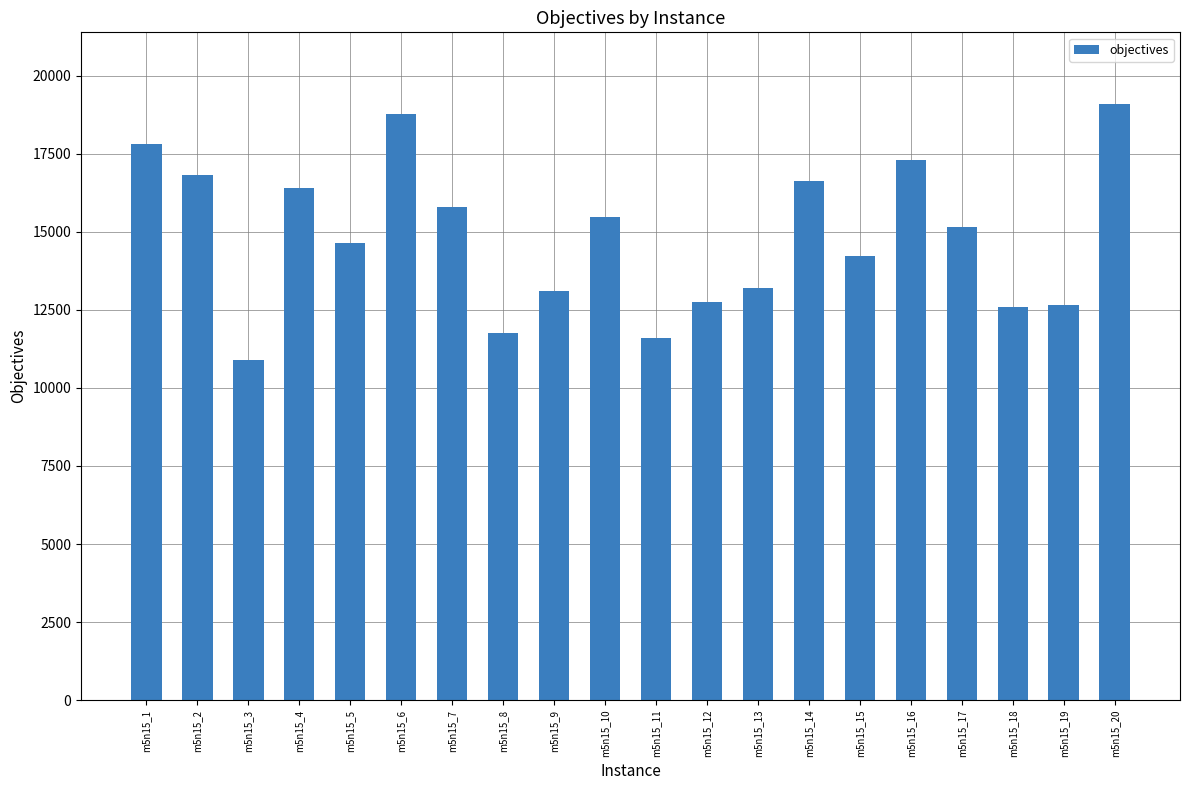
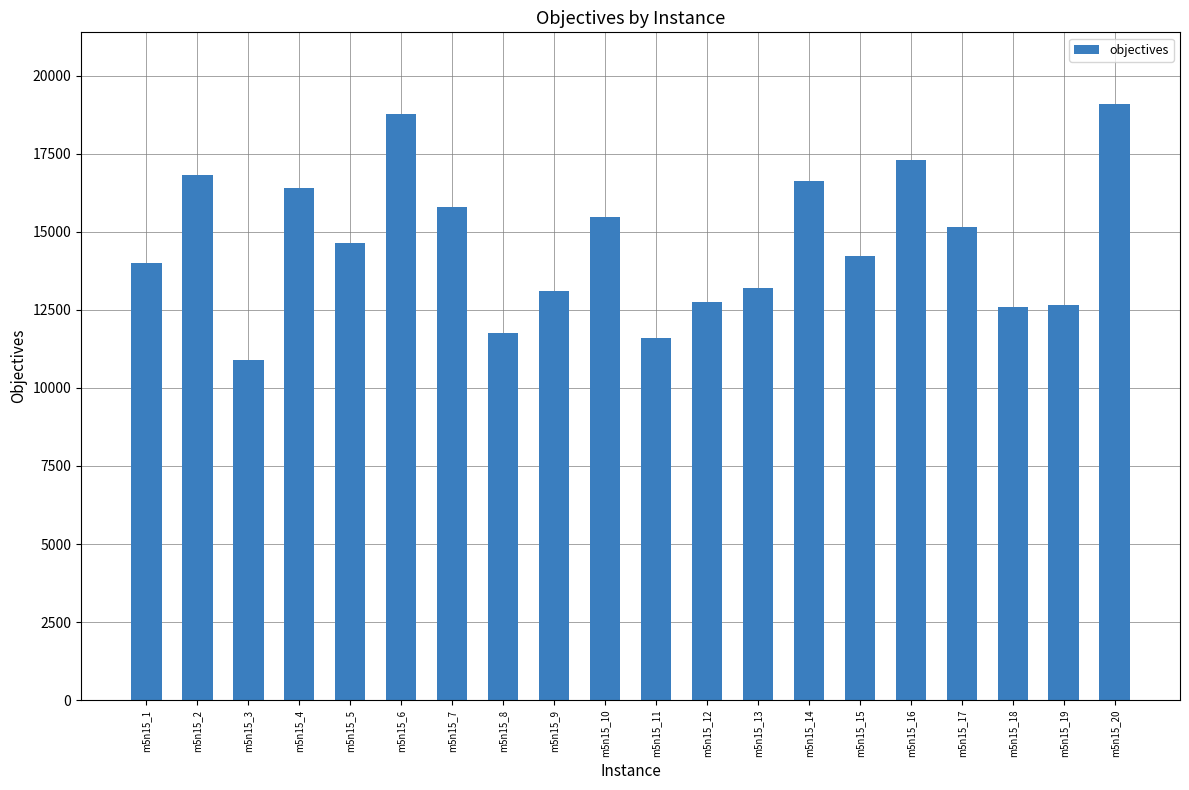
m5n15_1: 17800 -> 14000
